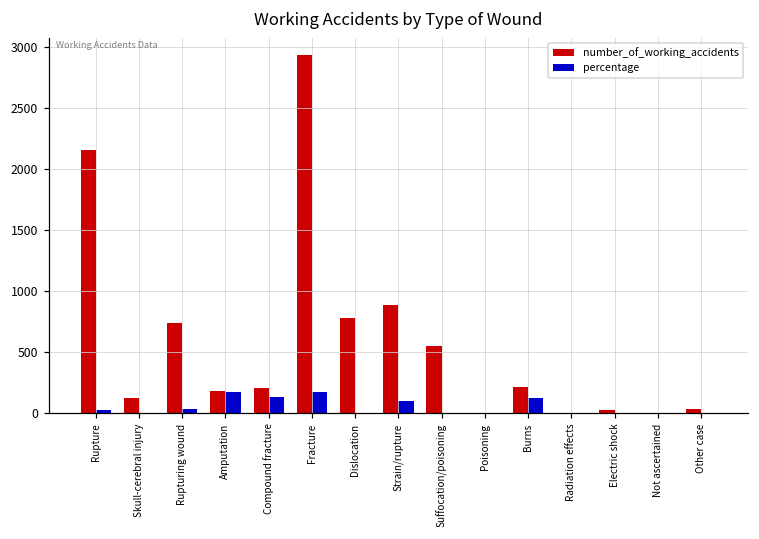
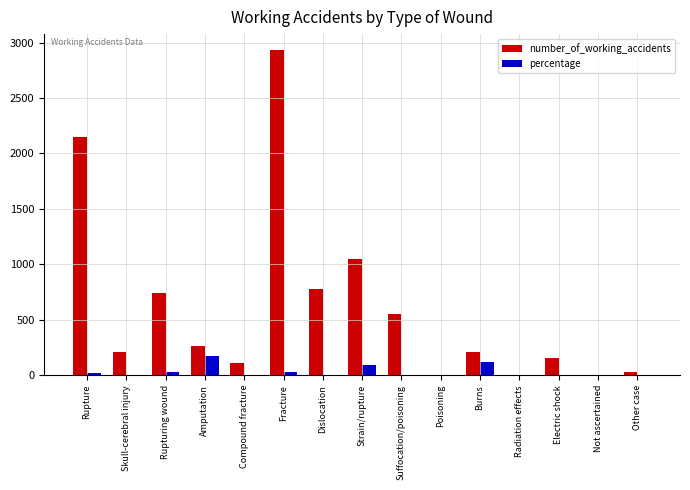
number_of_working_accidents, Skull-cerebral injury: 120 -> 210
number_of_working_accidents, Amputation: 180 -> 260
number_of_working_accidents, Compound fracture: 200 -> 120
percentage, Compound fracture: 130 -> 0
percentage, Fracture: 170 -> 30
number_of_working_accidents, Strain/rupture: 880 -> 1050
number_of_working_accidents, Electric shock: 30 -> 160
